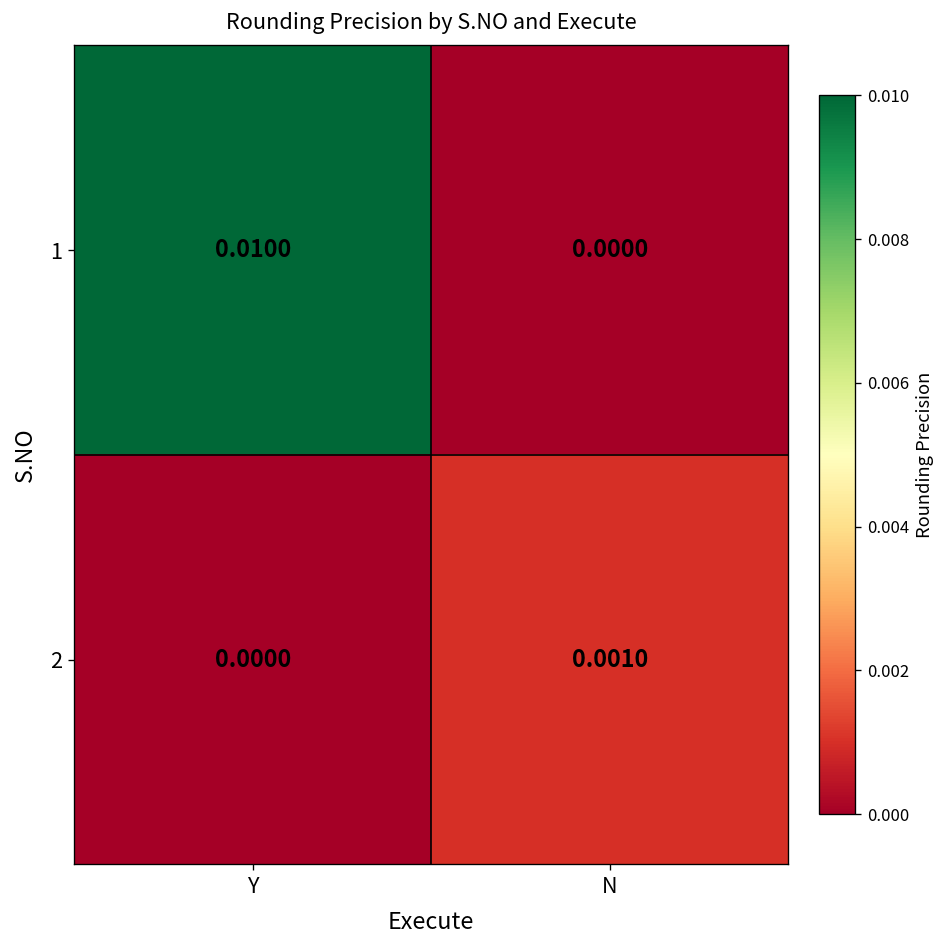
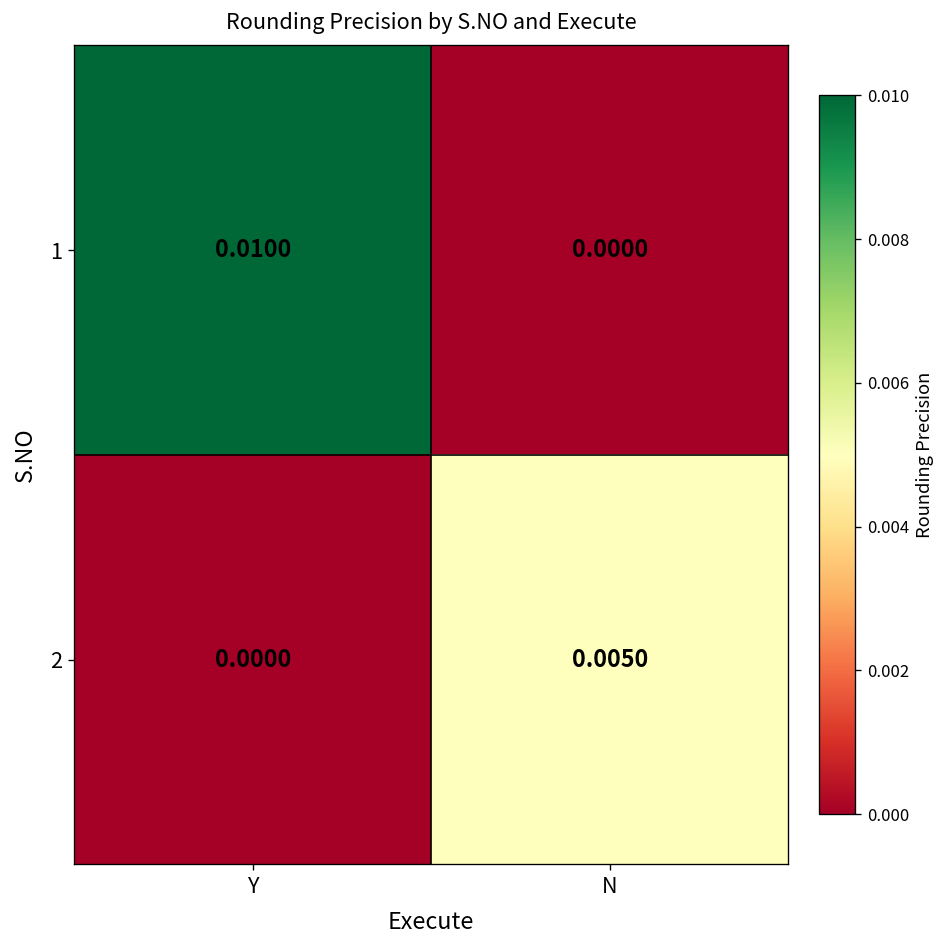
2, N: 0.0010 -> 0.0050
